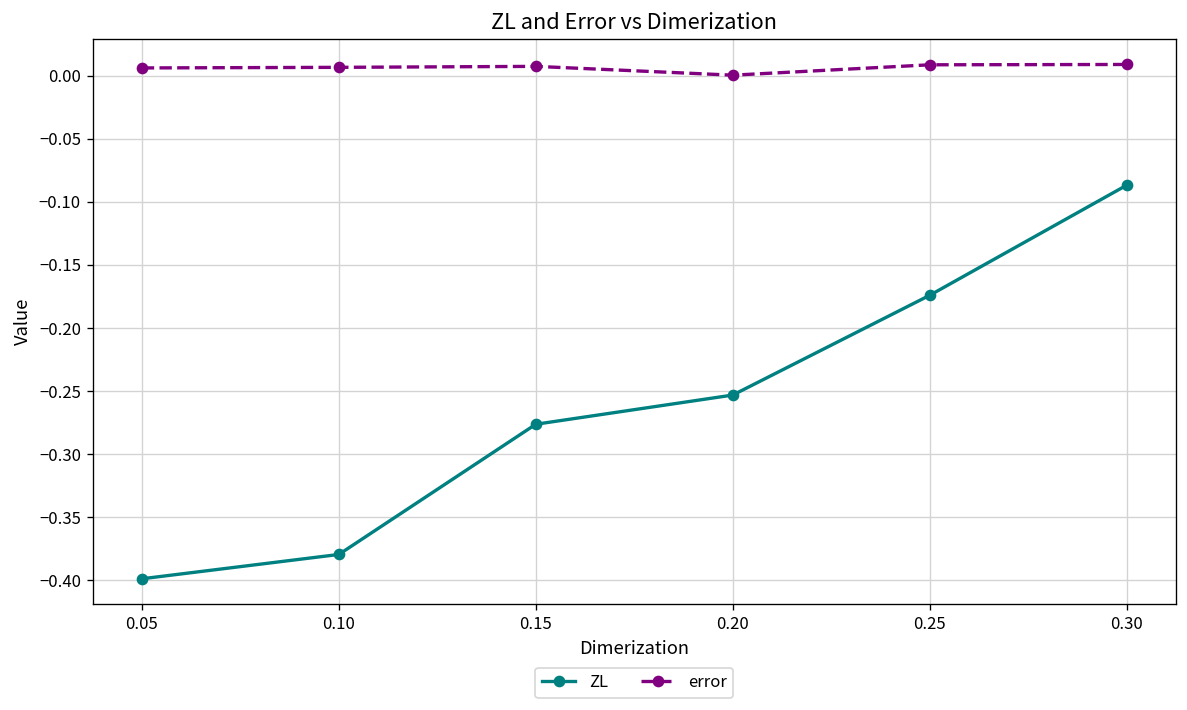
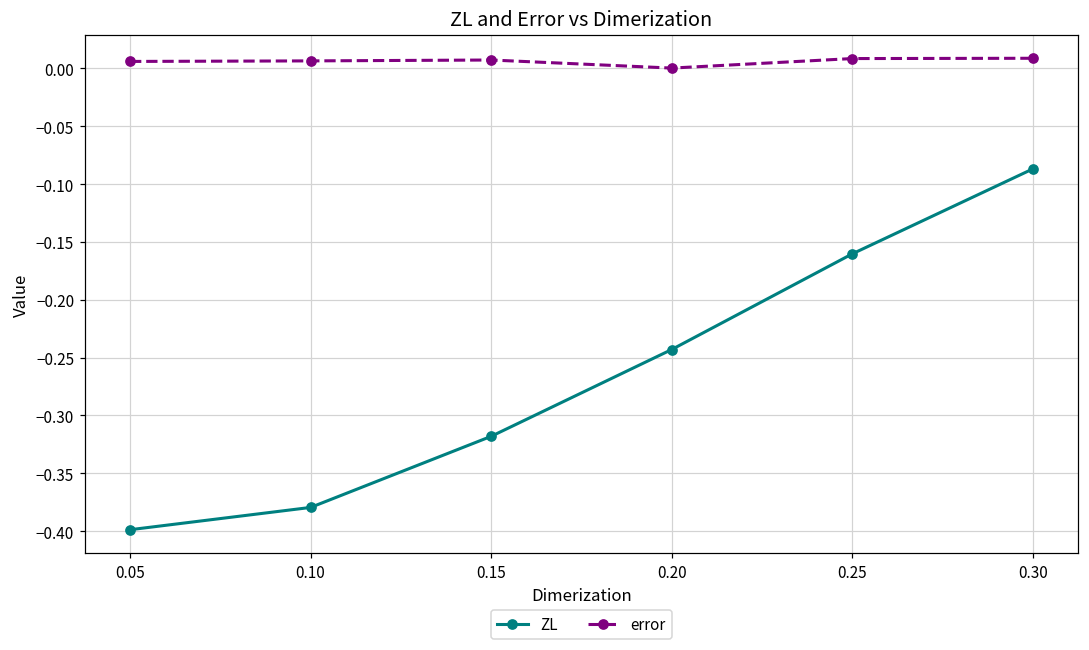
ZL, 0.15: -0.276 -> -0.318
ZL, 0.20: -0.253 -> -0.243
ZL, 0.25: -0.174 -> -0.160
